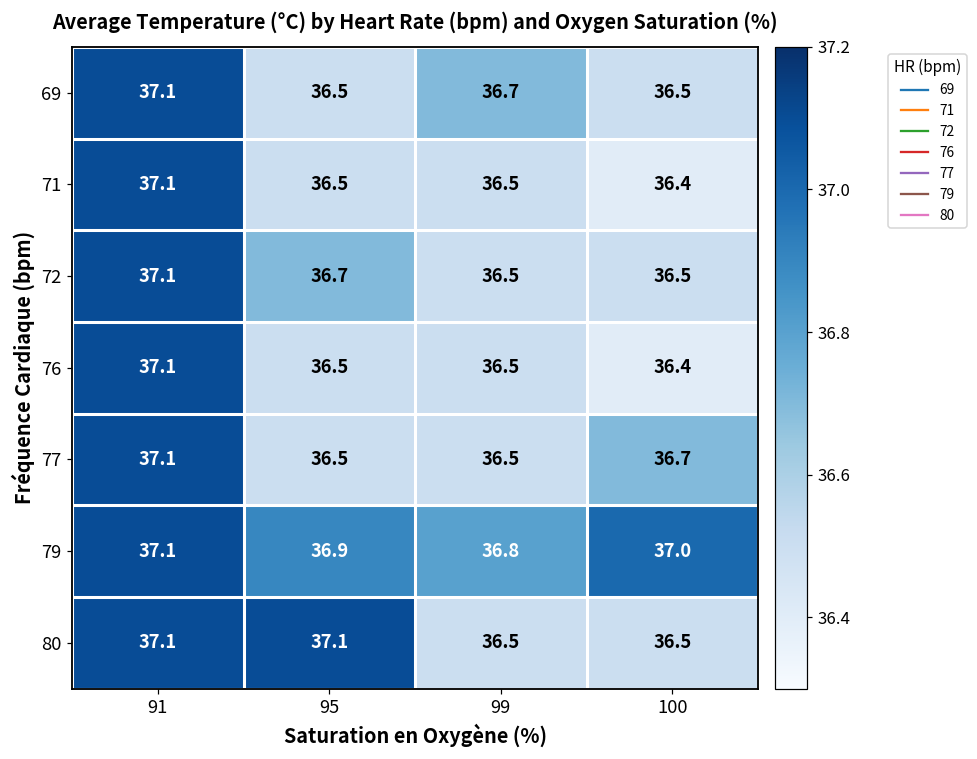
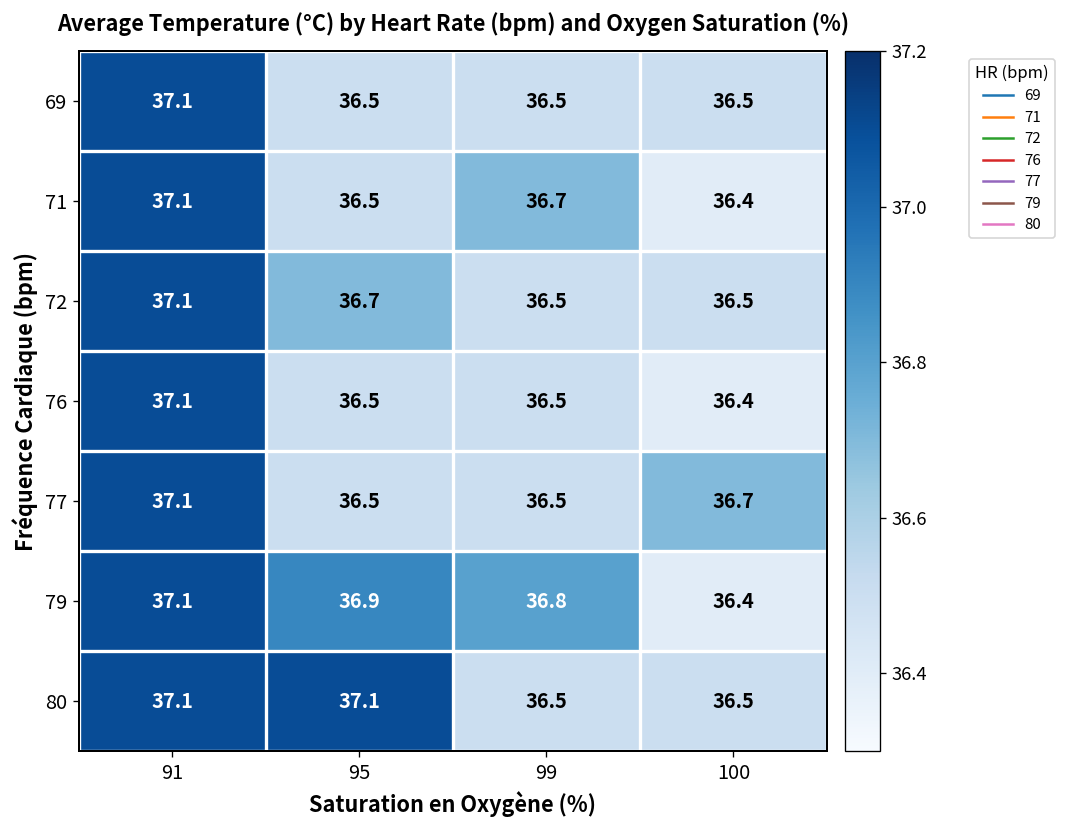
69, 99: 36.7 -> 36.5
71, 99: 36.5 -> 36.7
79, 100: 37.0 -> 36.4
